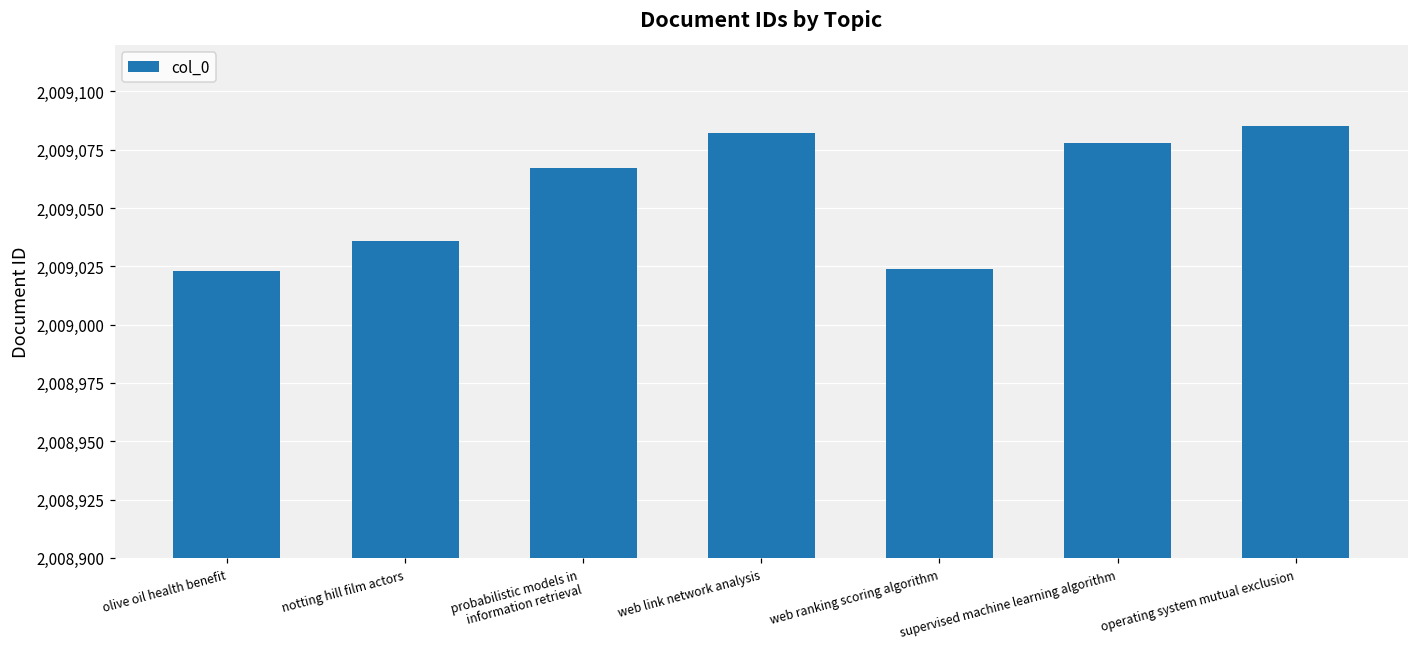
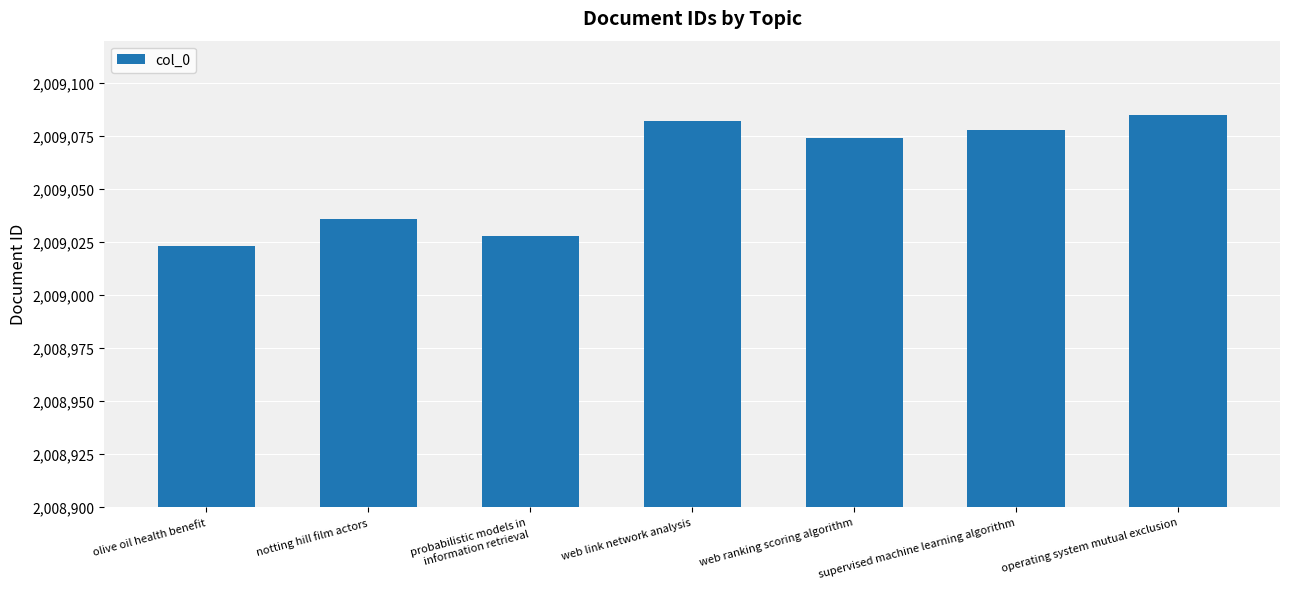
probabilistic models in information retrieval: 2,009,067 -> 2,009,028
web ranking scoring algorithm: 2,009,024 -> 2,009,074
